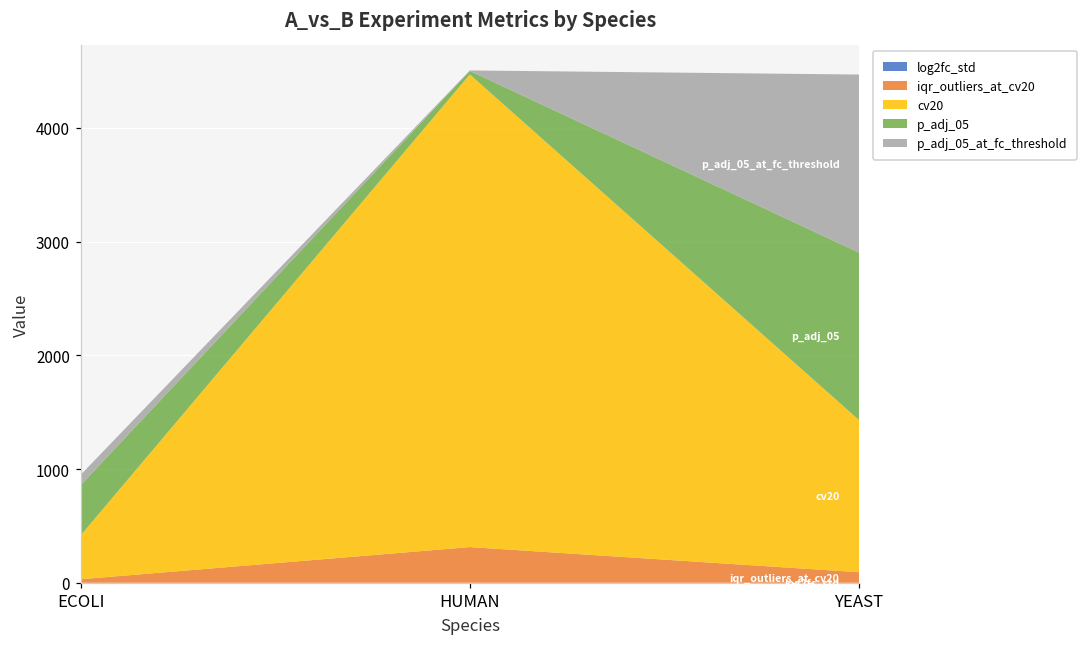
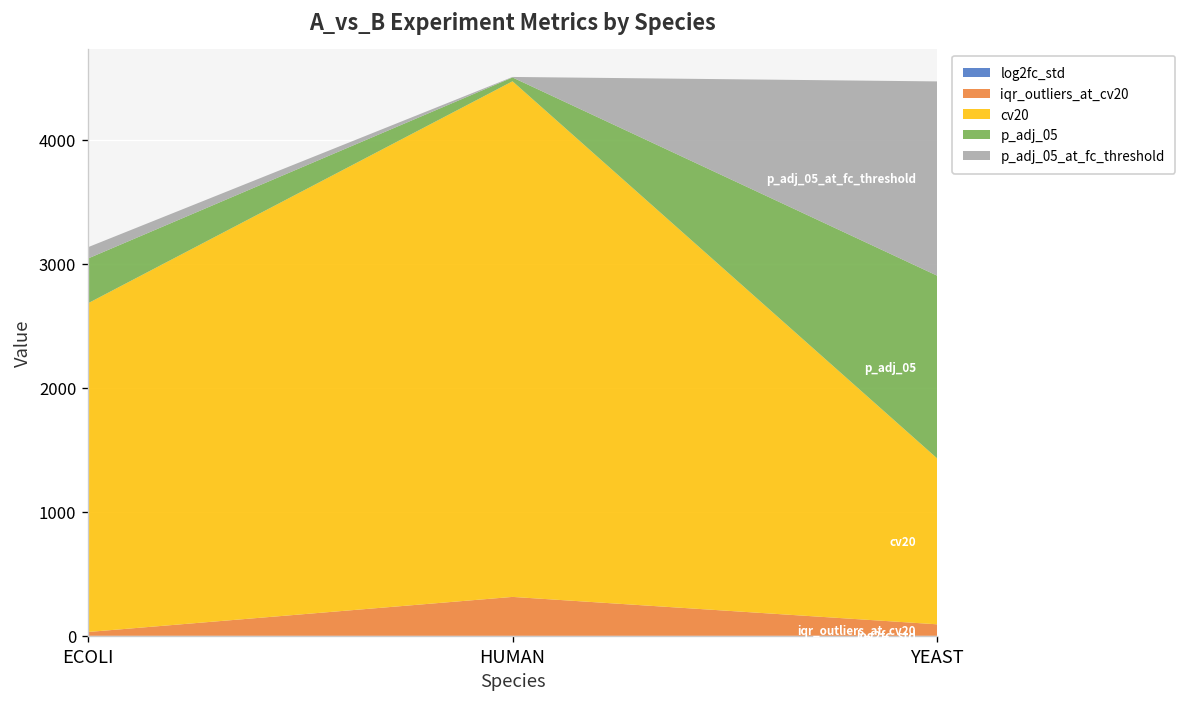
cv20, ECOLI: 390 -> 2650
p_adj_05, ECOLI: 440 -> 360
